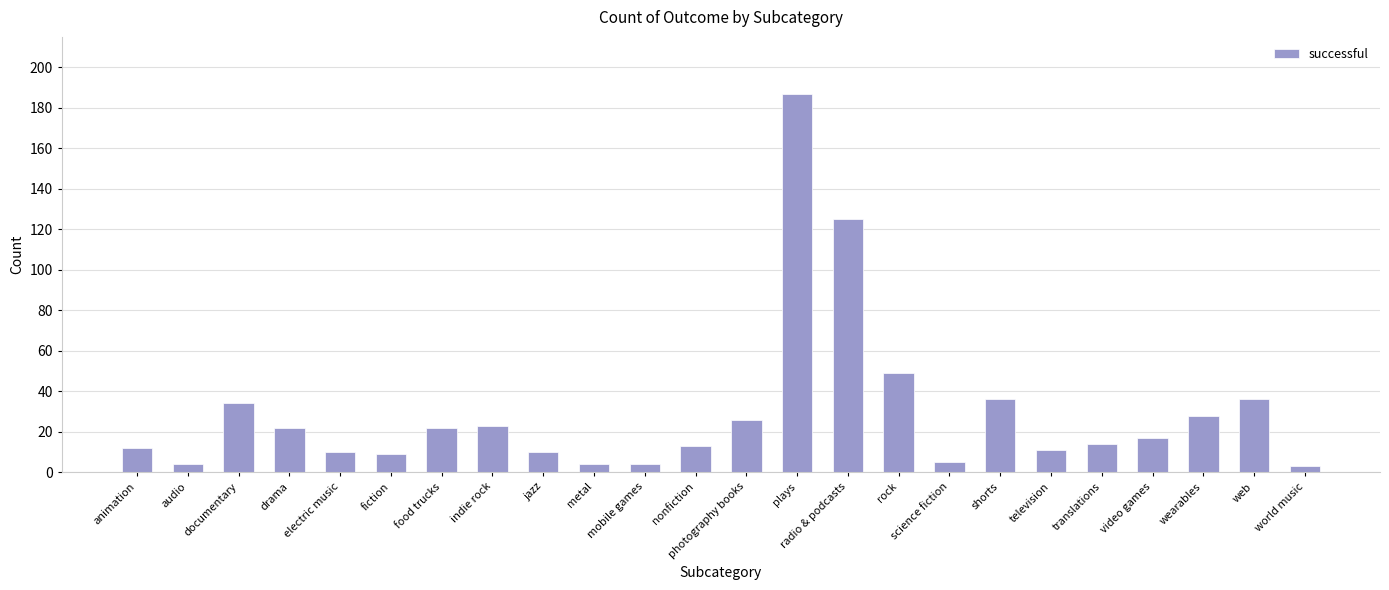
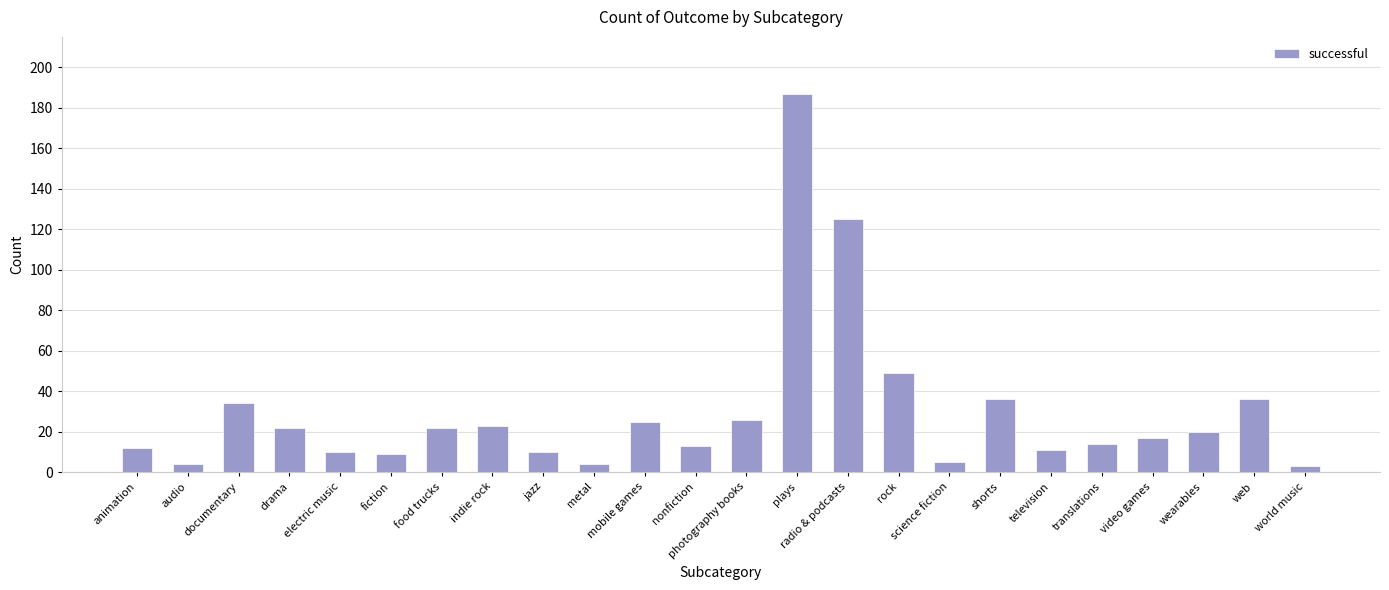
mobile games: 4 -> 25
wearables: 28 -> 20
